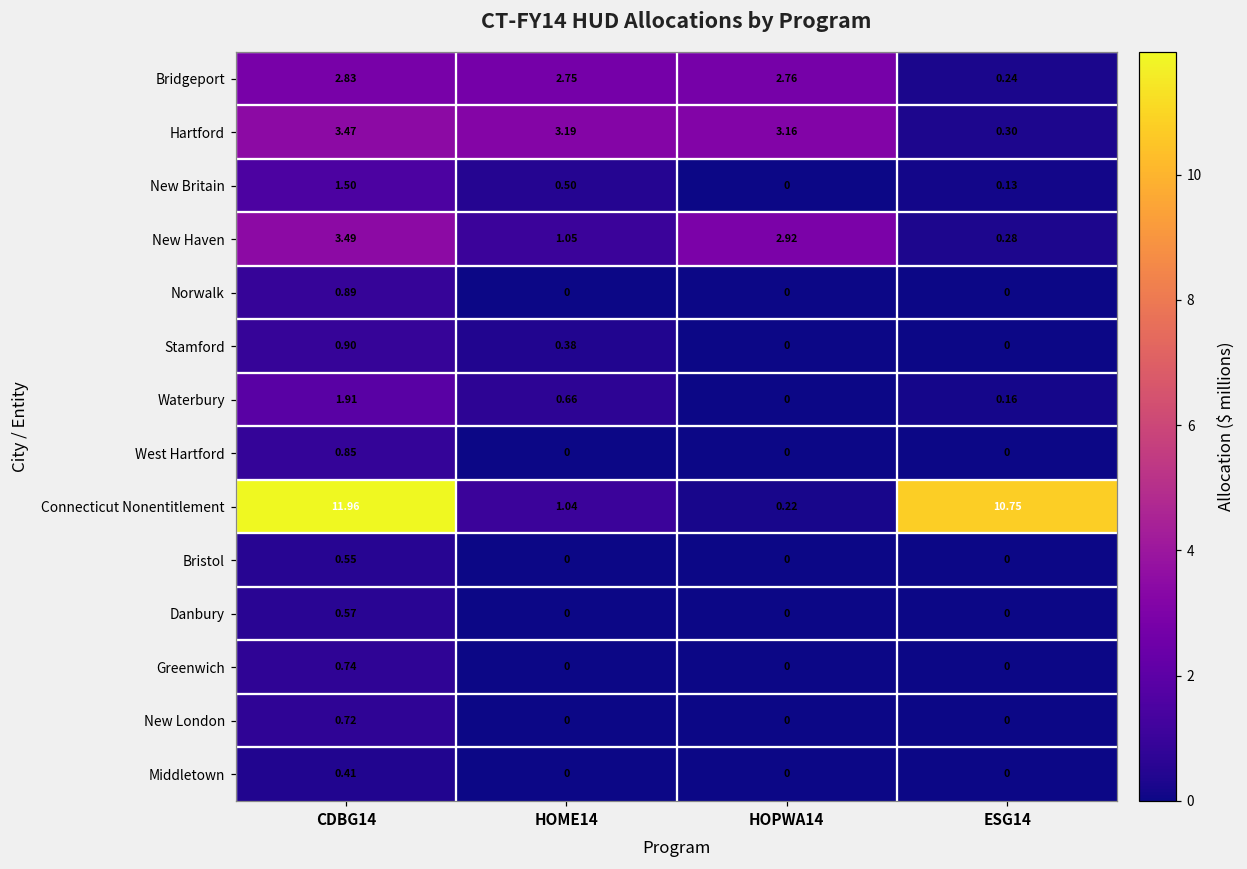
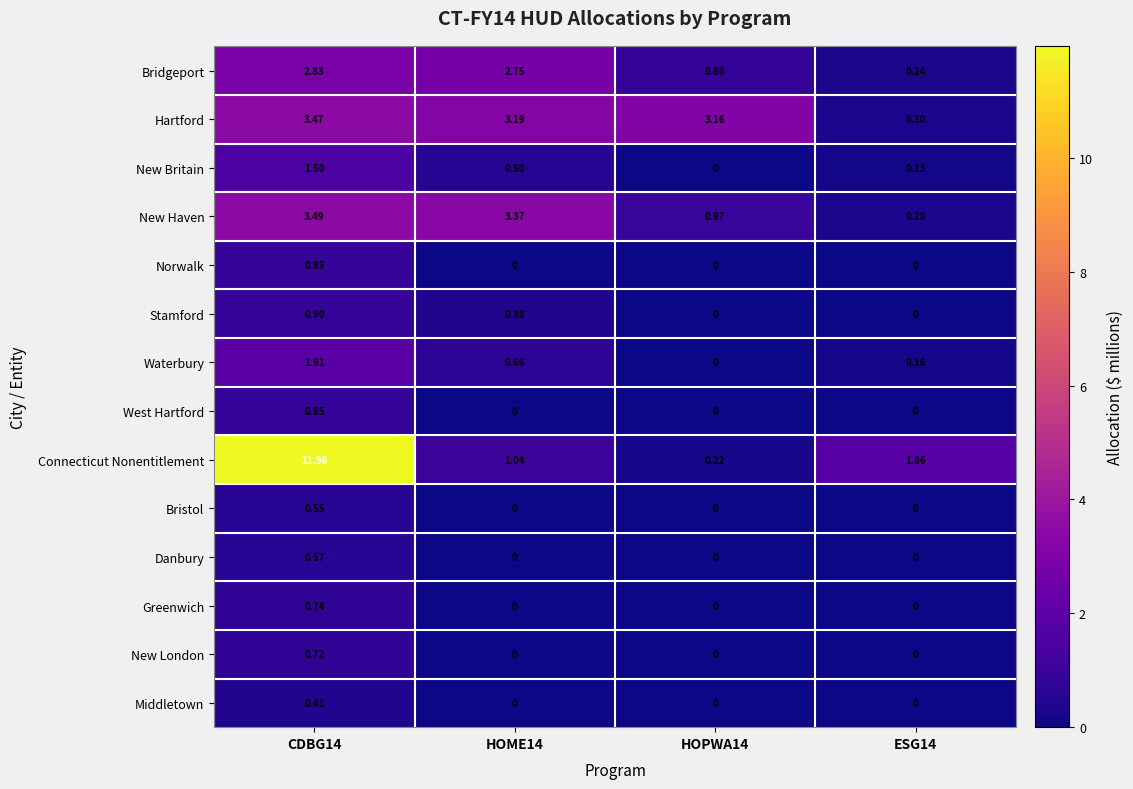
Bridgeport, HOPWA14: 2.76 -> 0.80
New Haven, HOME14: 1.05 -> 3.37
New Haven, HOPWA14: 2.92 -> 0.97
Connecticut Nonentitlement, ESG14: 10.75 -> 1.86
